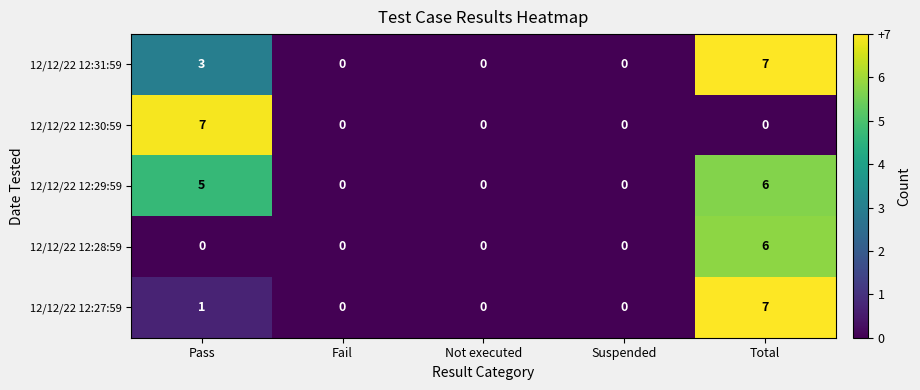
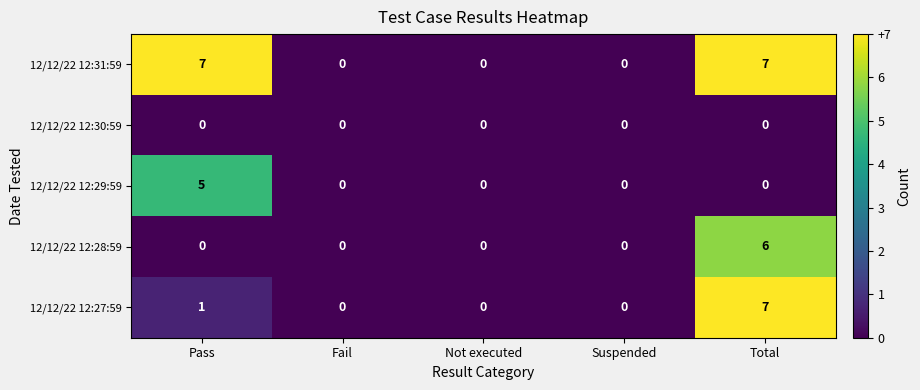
12/12/22 12:31:59, Pass: 3 -> 7
12/12/22 12:30:59, Pass: 7 -> 0
12/12/22 12:29:59, Total: 6 -> 0
